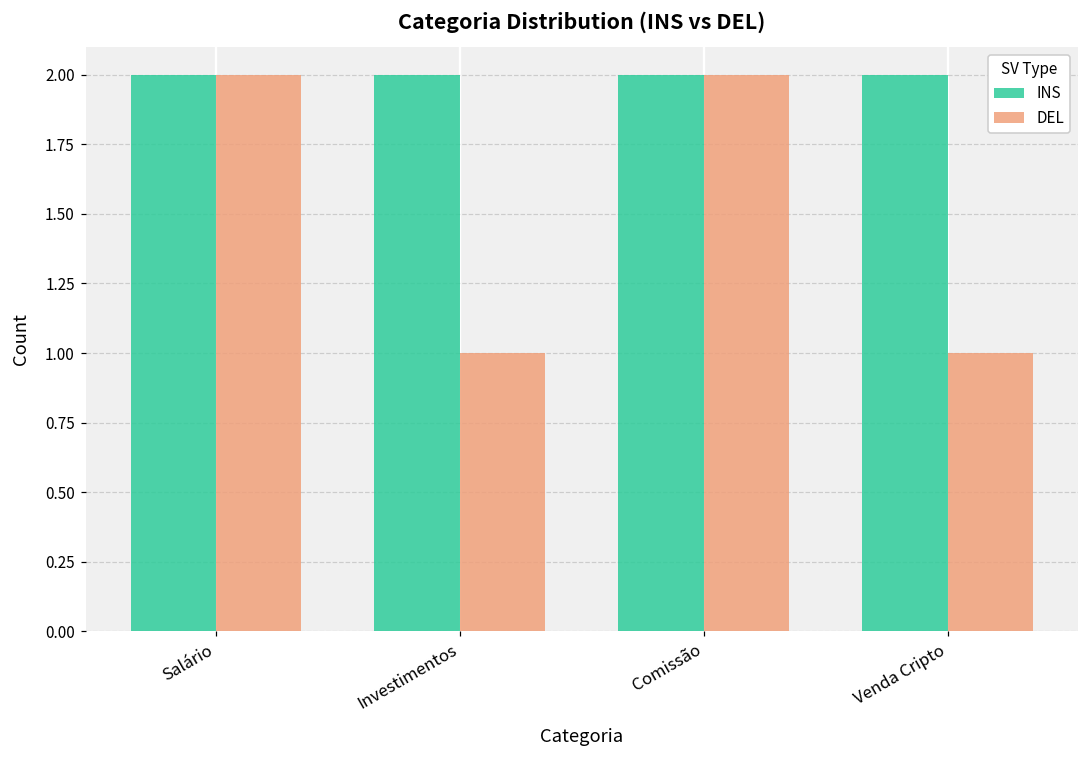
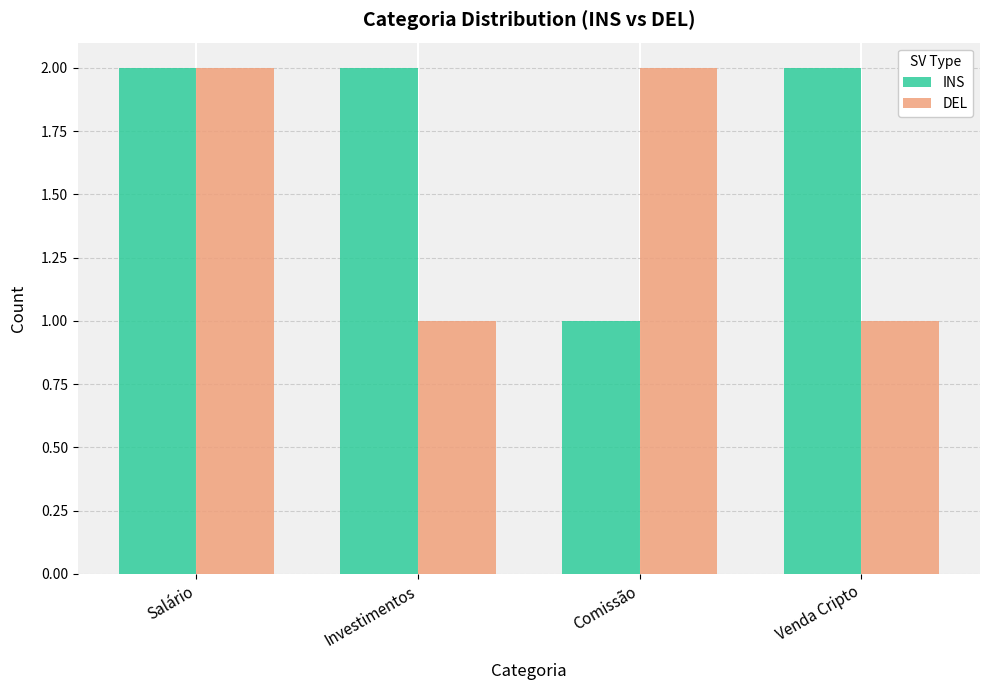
INS, Comissão: 2 -> 1
